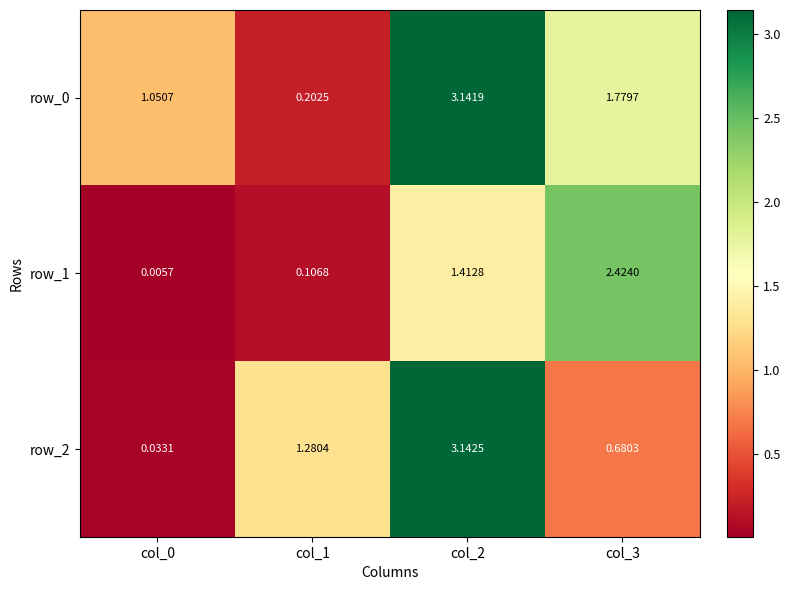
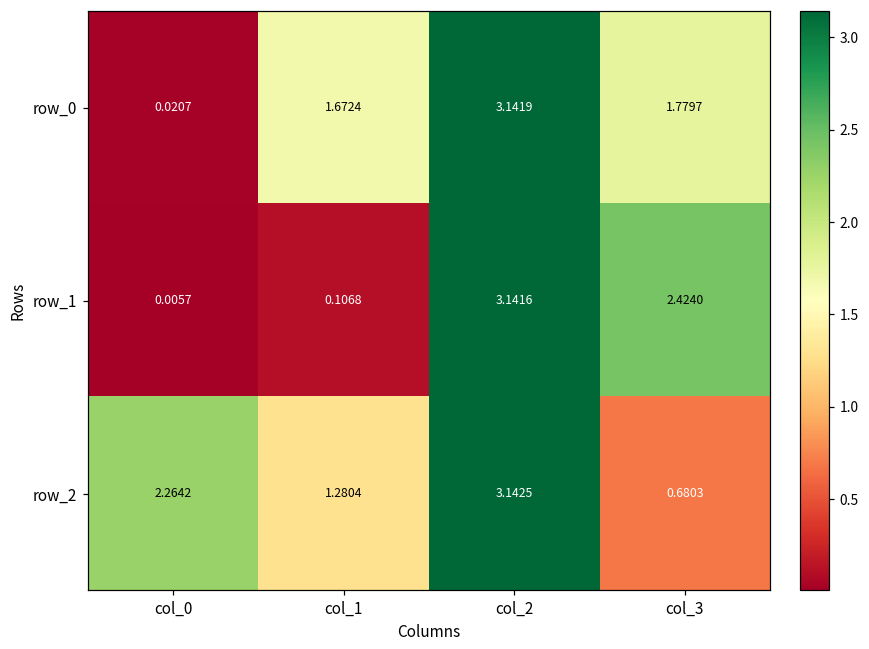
row_0, col_0: 1.0507 -> 0.0207
row_0, col_1: 0.2025 -> 1.6724
row_1, col_2: 1.4128 -> 3.1416
row_2, col_0: 0.0331 -> 2.2642
